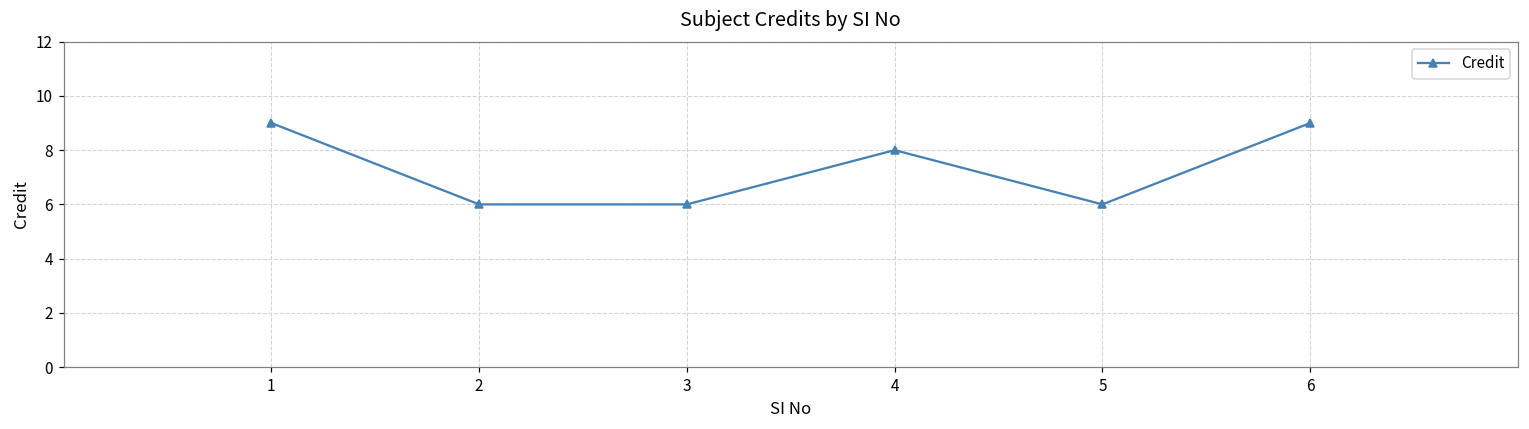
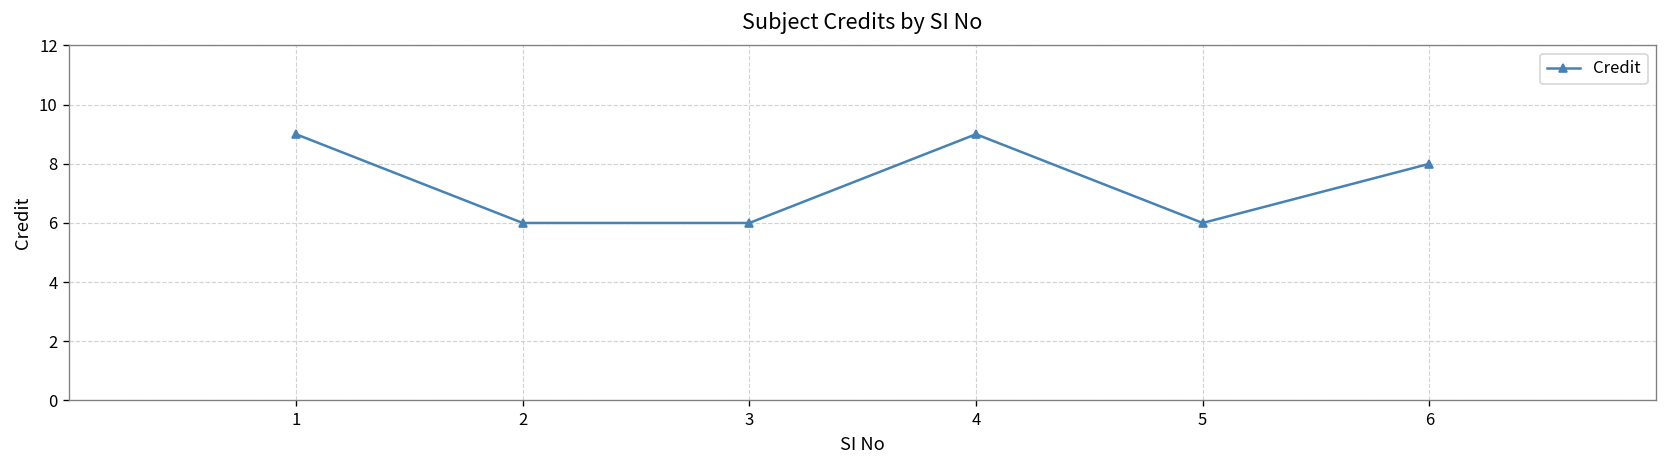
4: 8 -> 9
6: 9 -> 8
